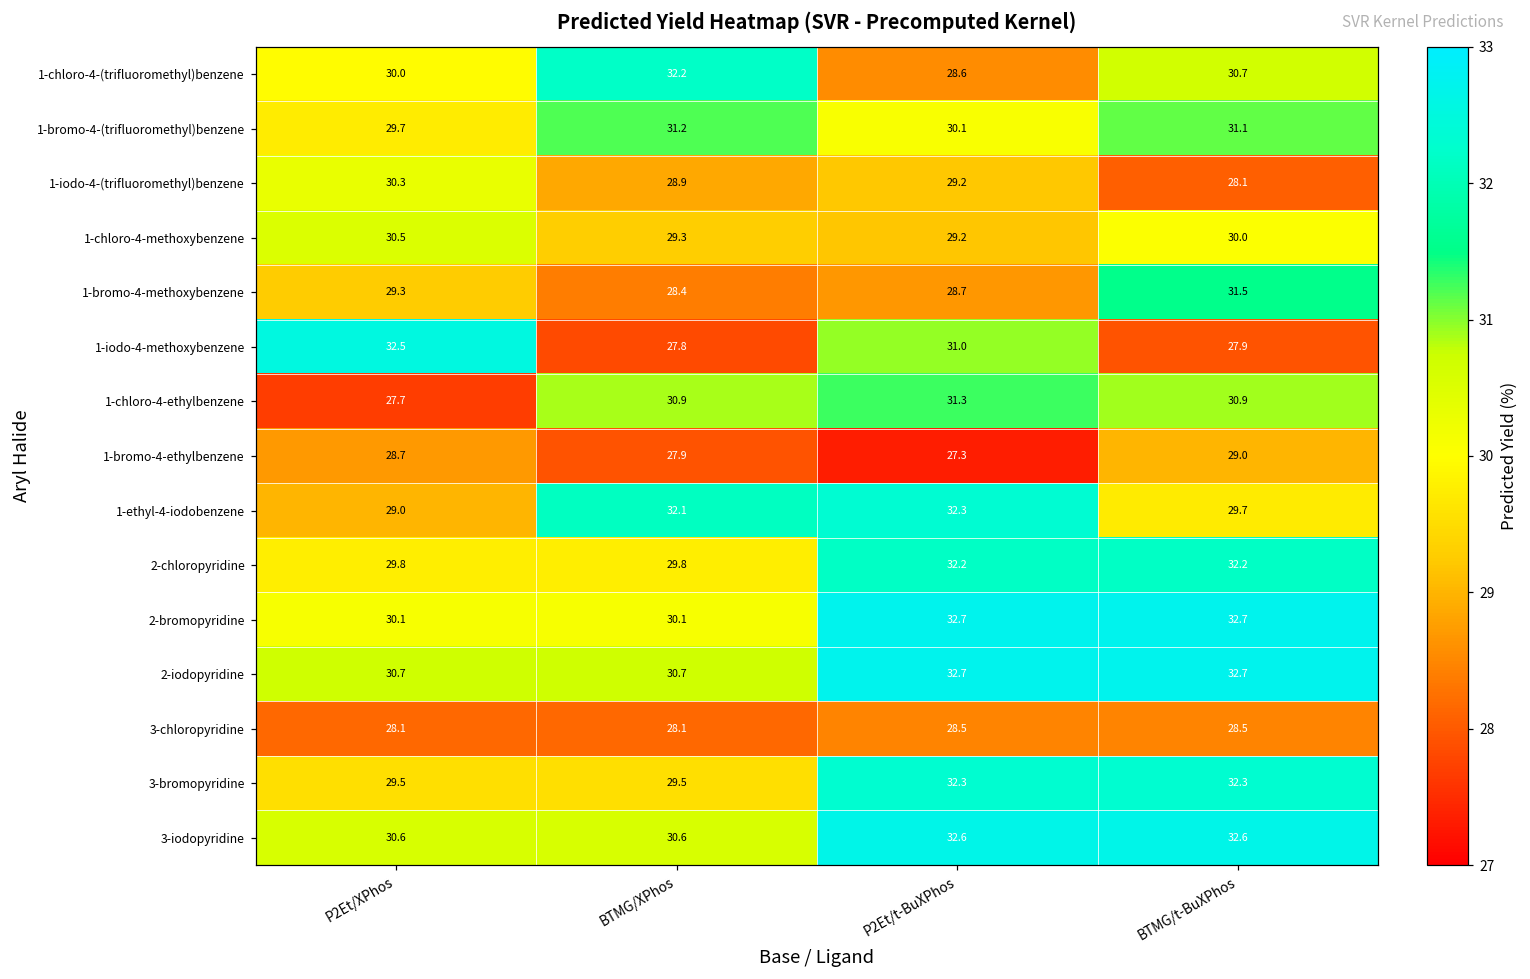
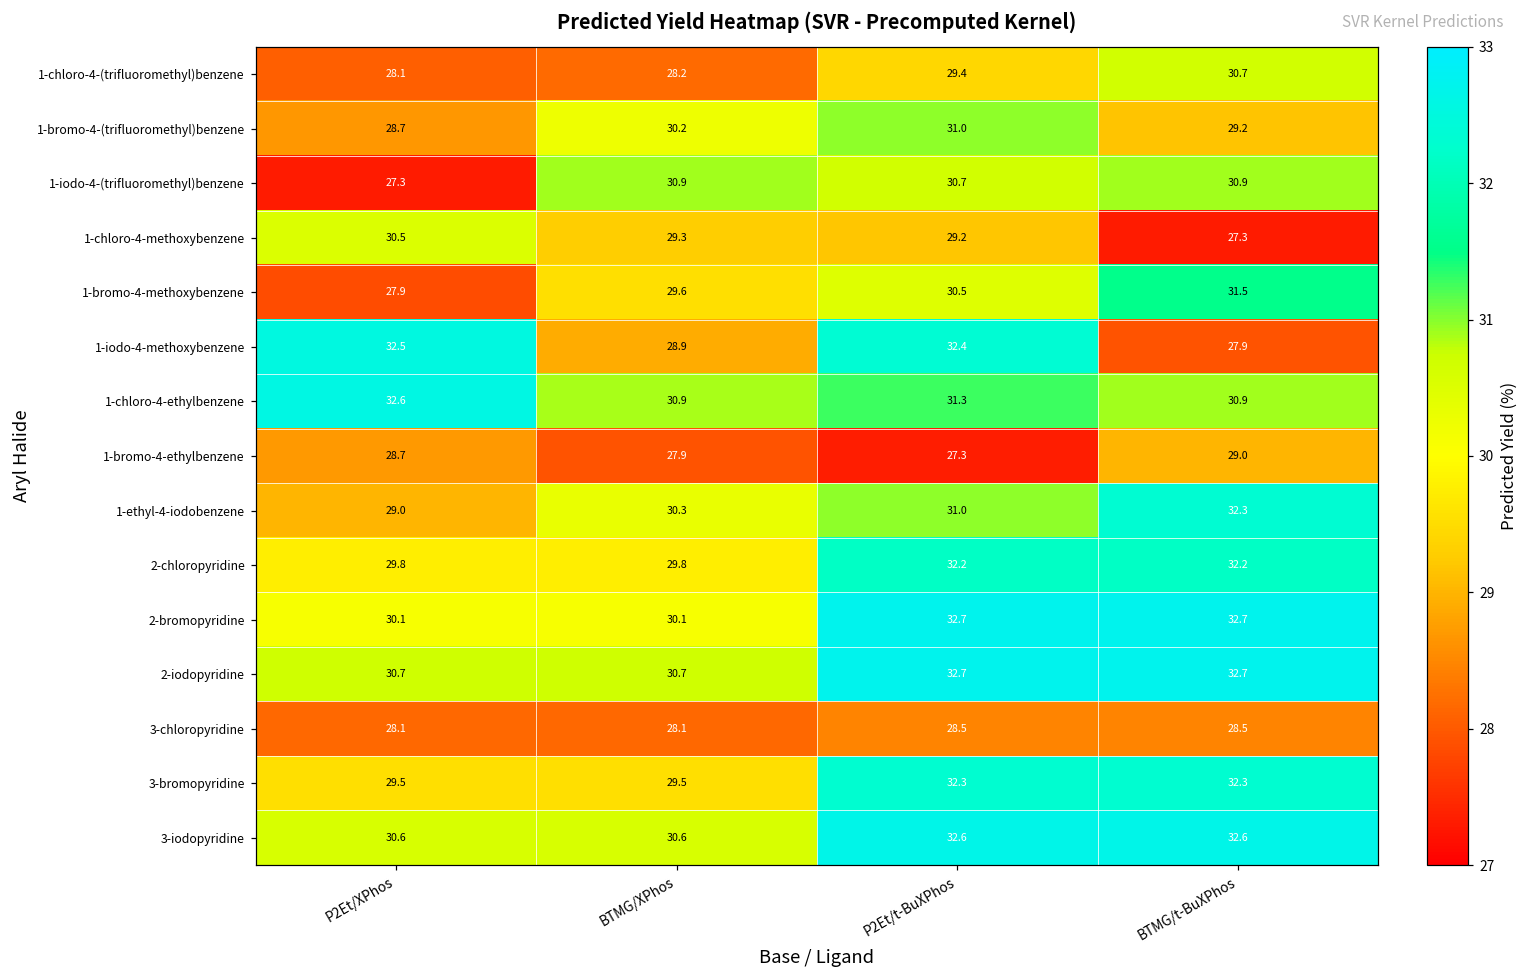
1-chloro-4-(trifluoromethyl)benzene, P2Et/XPhos: 30.0 -> 28.1
1-chloro-4-(trifluoromethyl)benzene, BTMG/XPhos: 32.2 -> 28.2
1-chloro-4-(trifluoromethyl)benzene, P2Et/t-BuXPhos: 28.6 -> 29.4
1-bromo-4-(trifluoromethyl)benzene, P2Et/XPhos: 29.7 -> 28.7
1-bromo-4-(trifluoromethyl)benzene, BTMG/XPhos: 31.2 -> 30.2
1-bromo-4-(trifluoromethyl)benzene, P2Et/t-BuXPhos: 30.1 -> 31.0
1-bromo-4-(trifluoromethyl)benzene, BTMG/t-BuXPhos: 31.1 -> 29.2
1-iodo-4-(trifluoromethyl)benzene, P2Et/XPhos: 30.3 -> 27.3
1-iodo-4-(trifluoromethyl)benzene, BTMG/XPhos: 28.9 -> 30.9
1-iodo-4-(trifluoromethyl)benzene, P2Et/t-BuXPhos: 29.2 -> 30.7
1-iodo-4-(trifluoromethyl)benzene, BTMG/t-BuXPhos: 28.1 -> 30.9
1-chloro-4-methoxybenzene, BTMG/t-BuXPhos: 30.0 -> 27.3
1-bromo-4-methoxybenzene, P2Et/XPhos: 29.3 -> 27.9
1-bromo-4-methoxybenzene, BTMG/XPhos: 28.4 -> 29.6
1-bromo-4-methoxybenzene, P2Et/t-BuXPhos: 28.7 -> 30.5
1-iodo-4-methoxybenzene, BTMG/XPhos: 27.8 -> 28.9
1-iodo-4-methoxybenzene, P2Et/t-BuXPhos: 31.0 -> 32.4
1-chloro-4-ethylbenzene, P2Et/XPhos: 27.7 -> 32.6
1-ethyl-4-iodobenzene, BTMG/XPhos: 32.1 -> 30.3
1-ethyl-4-iodobenzene, P2Et/t-BuXPhos: 32.3 -> 31.0
1-ethyl-4-iodobenzene, BTMG/t-BuXPhos: 29.7 -> 32.3
